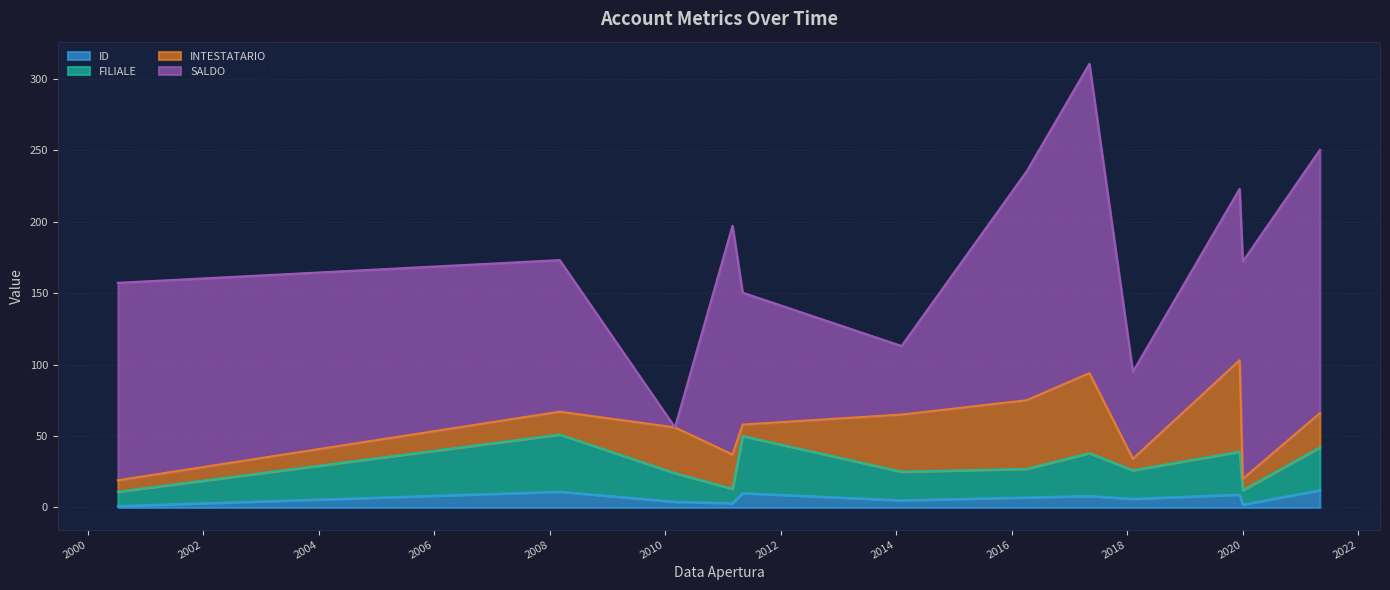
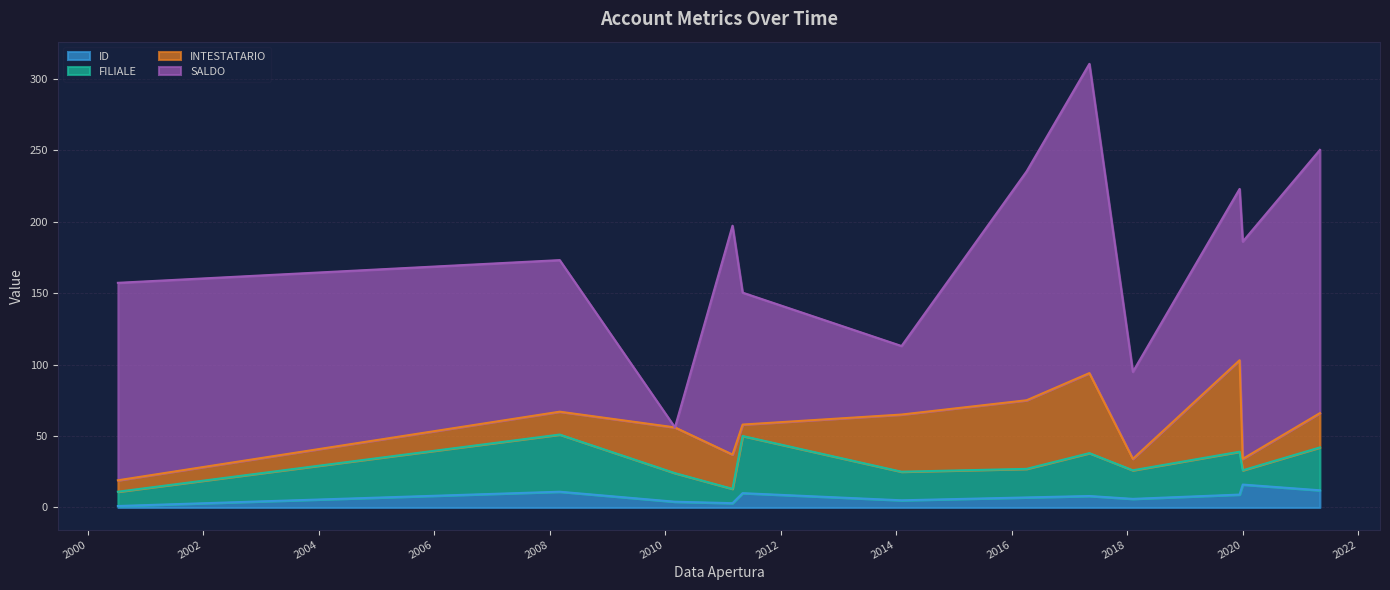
ID, 2020: 2 -> 16
